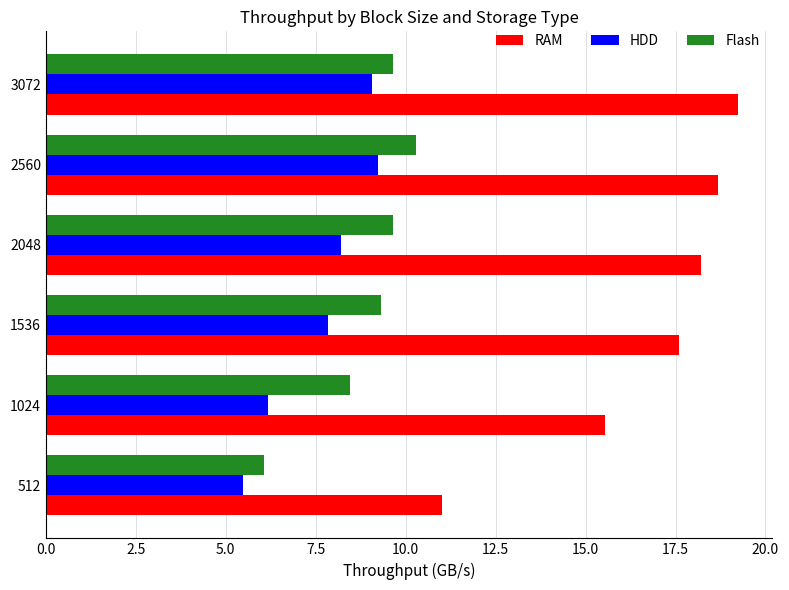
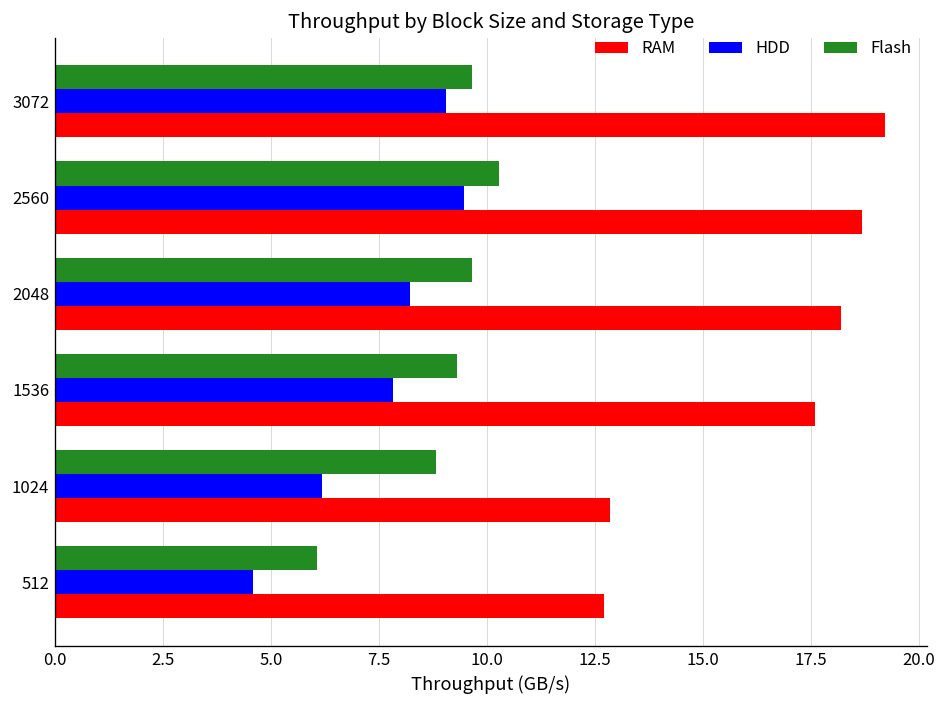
HDD, 2560: 9.2 -> 9.5
Flash, 1024: 8.5 -> 8.8
RAM, 1024: 15.6 -> 12.9
HDD, 512: 5.5 -> 4.6
RAM, 512: 11.0 -> 12.7
